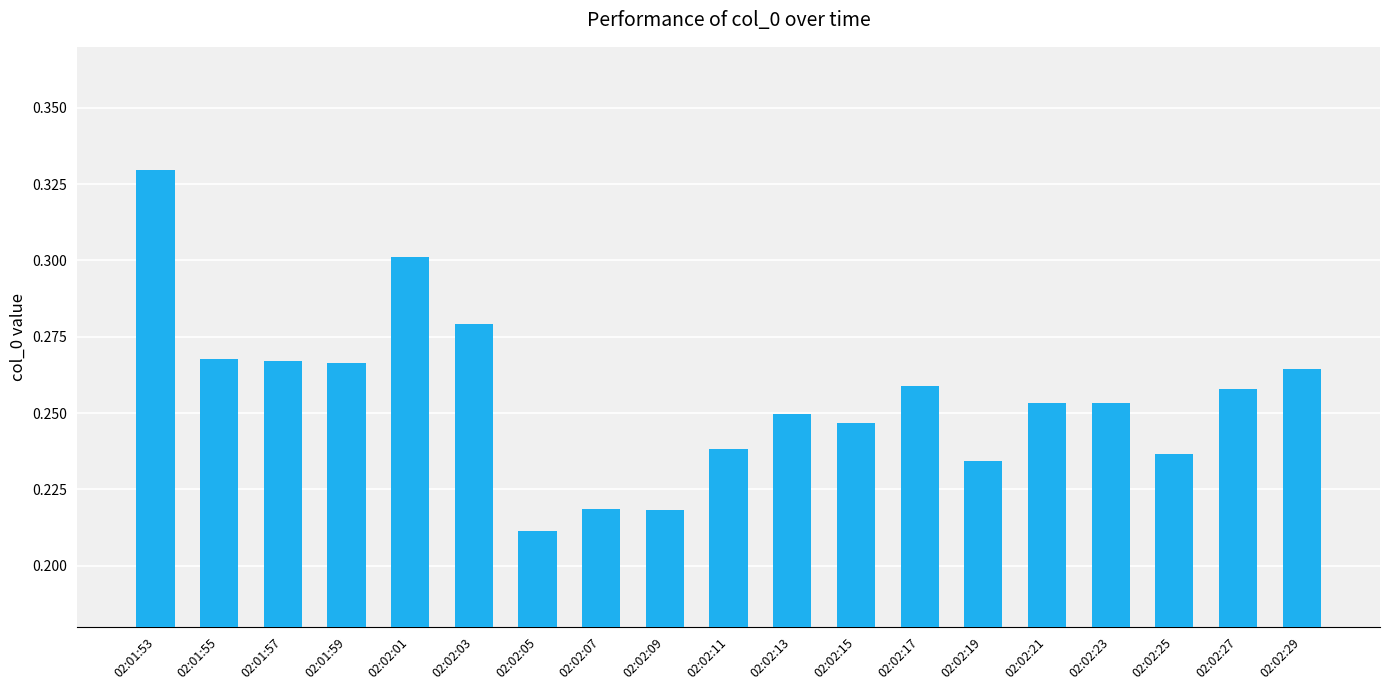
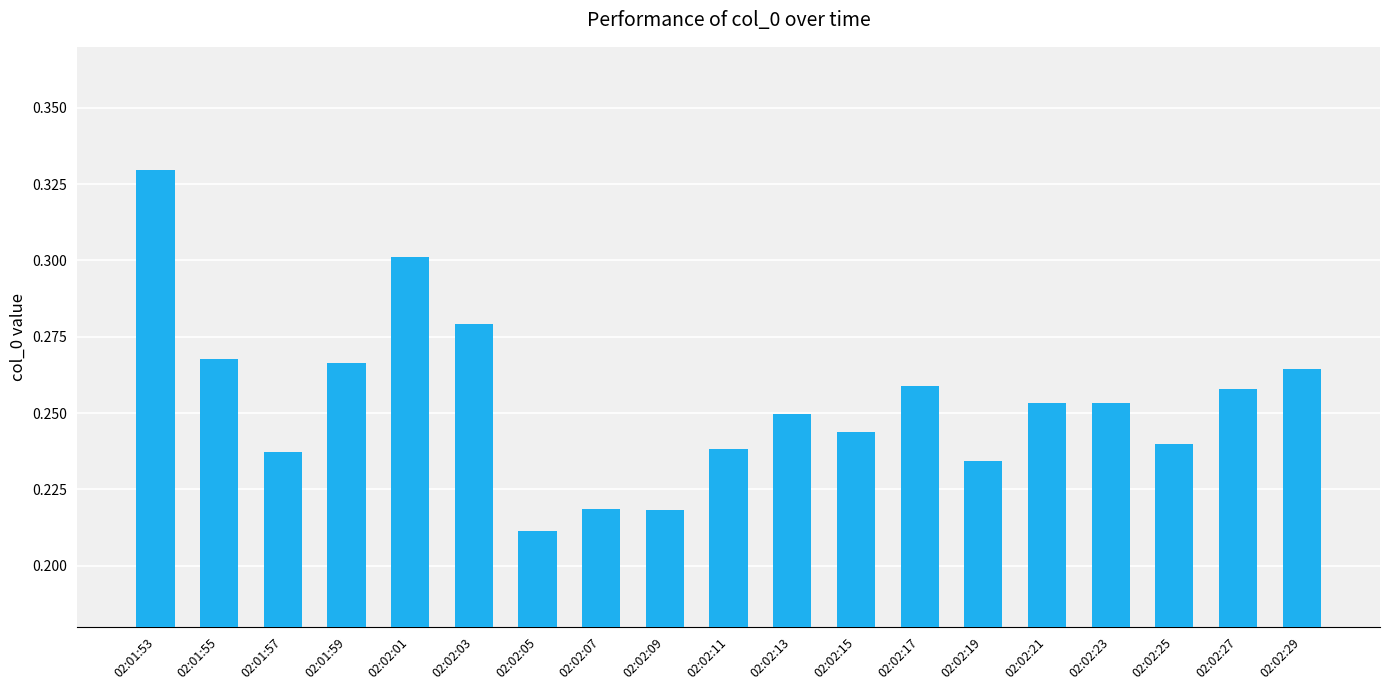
02:01:57: 0.267 -> 0.237
02:02:15: 0.247 -> 0.244
02:02:25: 0.236 -> 0.240
